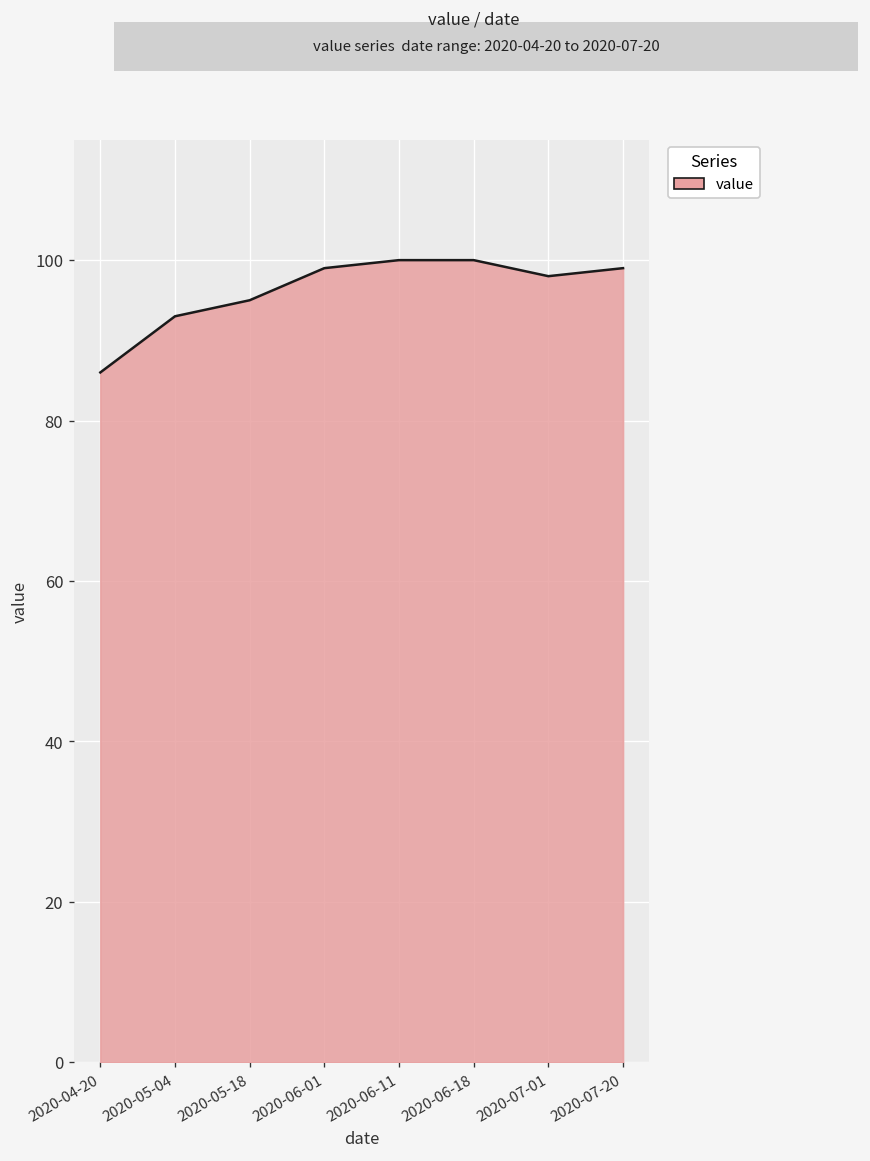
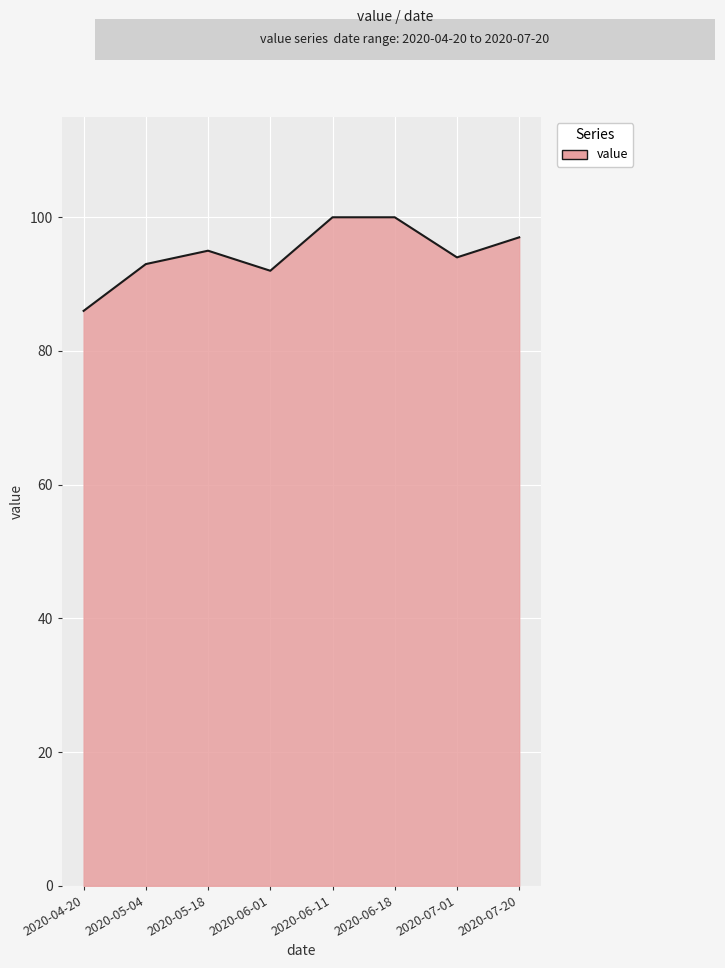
2020-06-01: 99 -> 92
2020-07-01: 98 -> 94
2020-07-20: 99 -> 97
